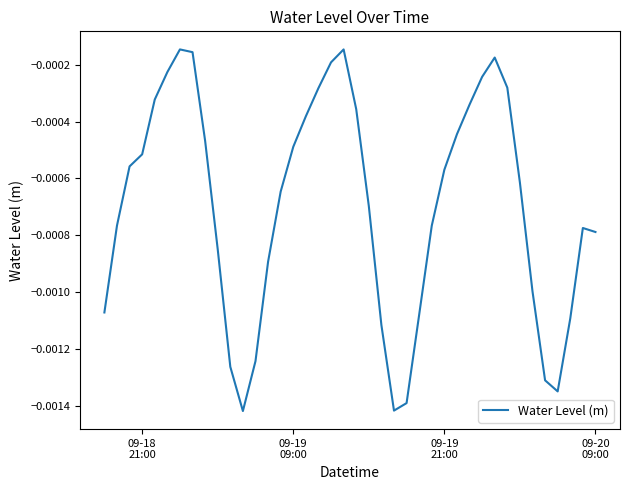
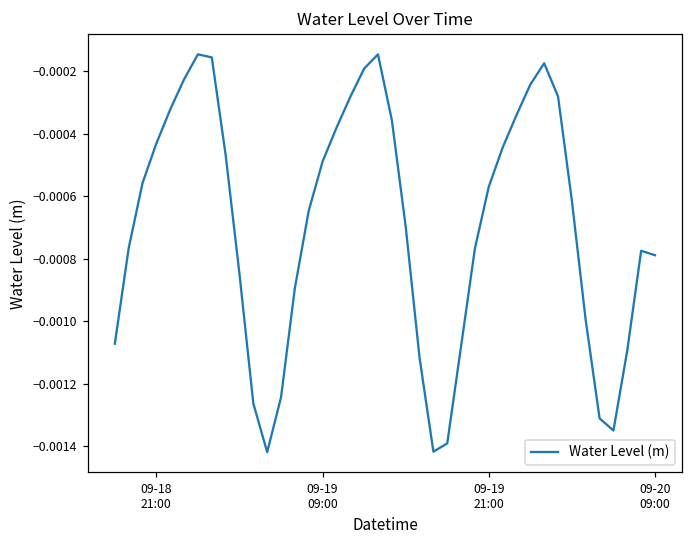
09-18 21:00: -0.00052 -> -0.00043
